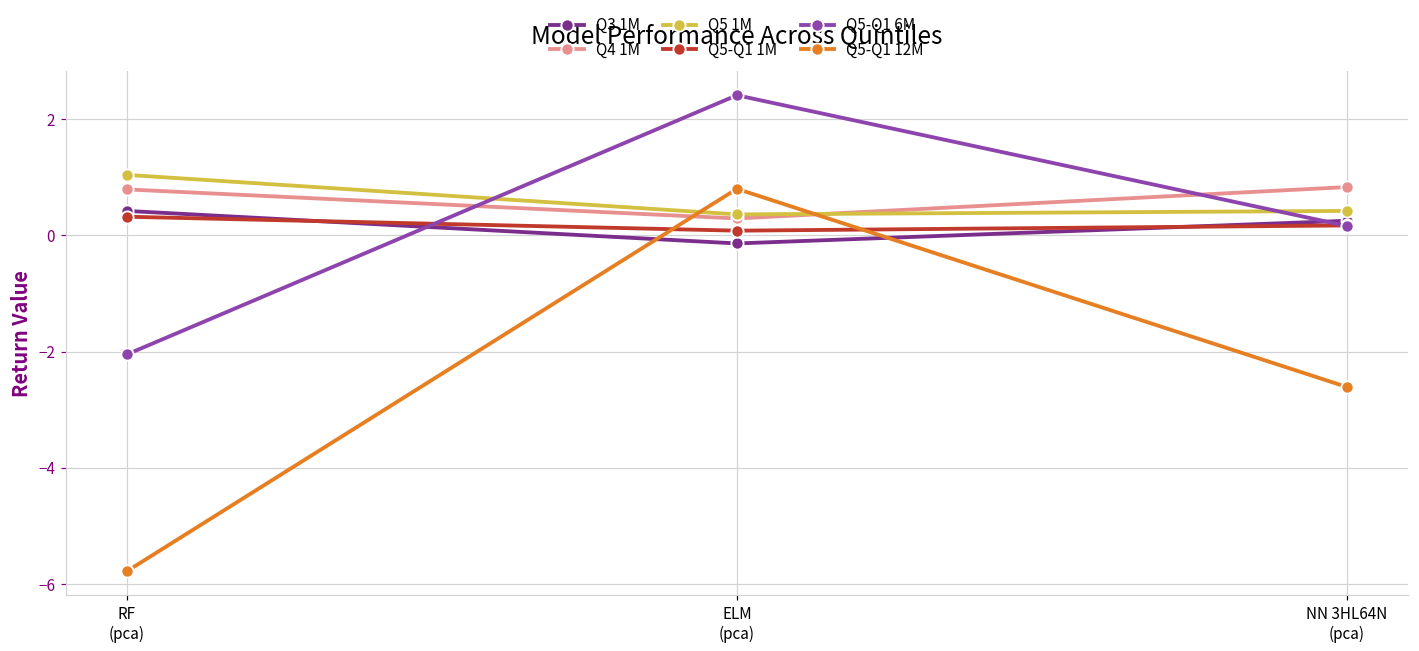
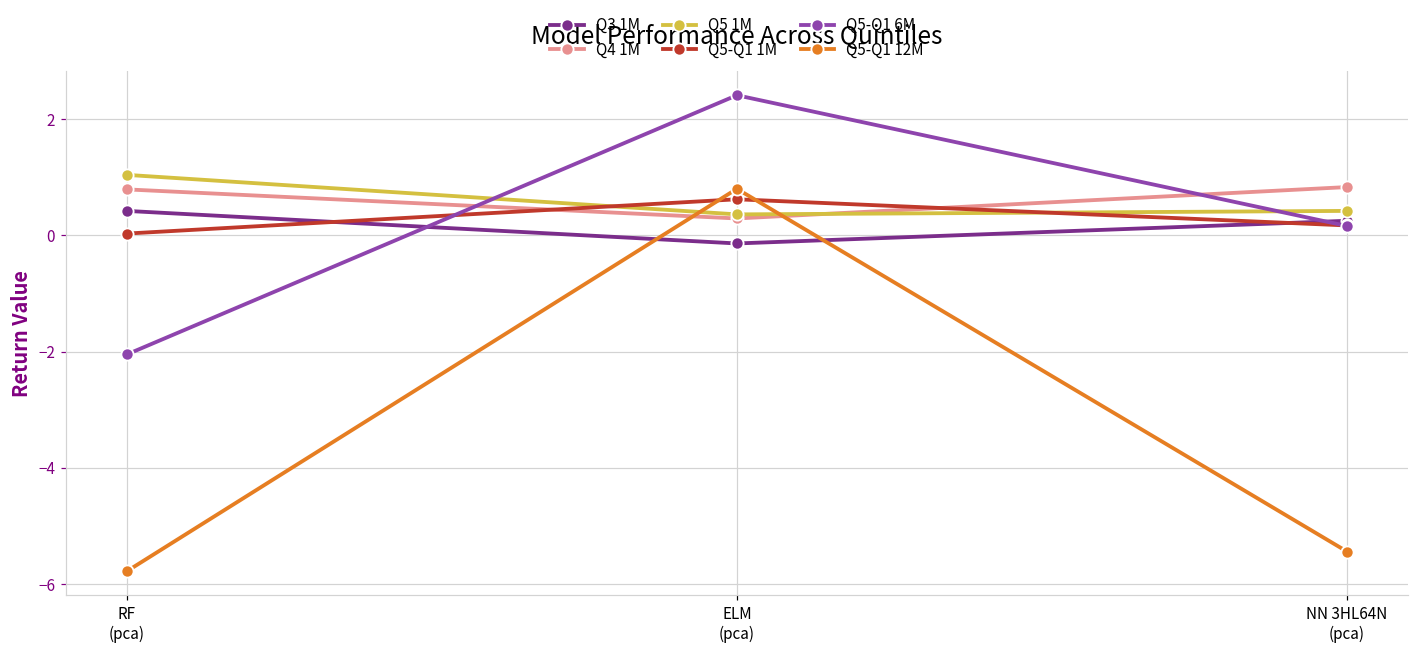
Q5-Q1 1M, RF (pca): 0.3 -> 0.0
Q5-Q1 1M, ELM (pca): 0.1 -> 0.6
Q5-Q1 12M, NN 3HL64N (pca): -2.6 -> -5.4
